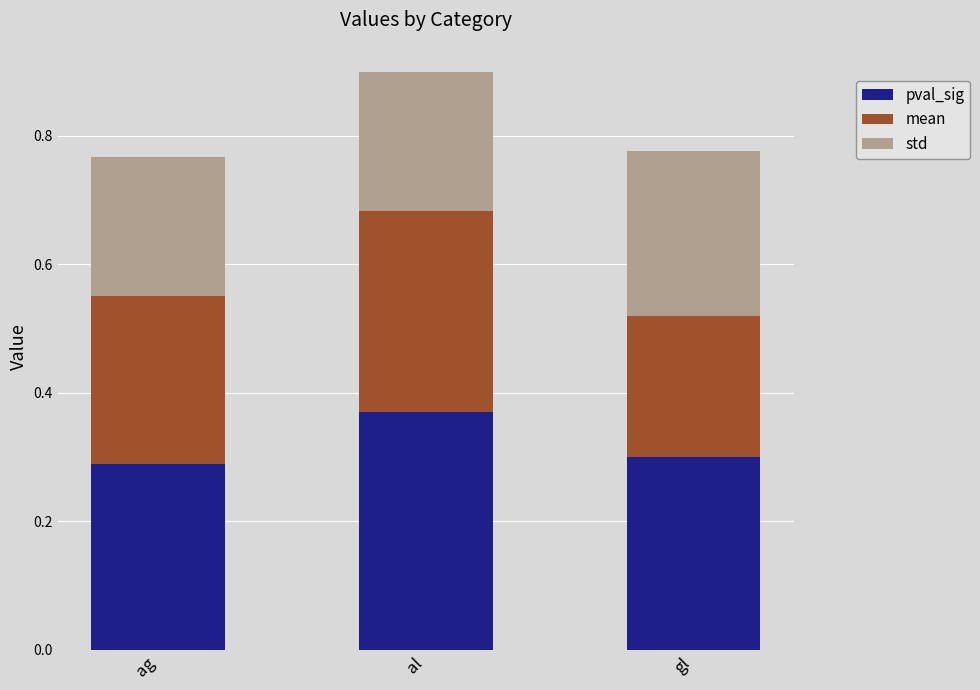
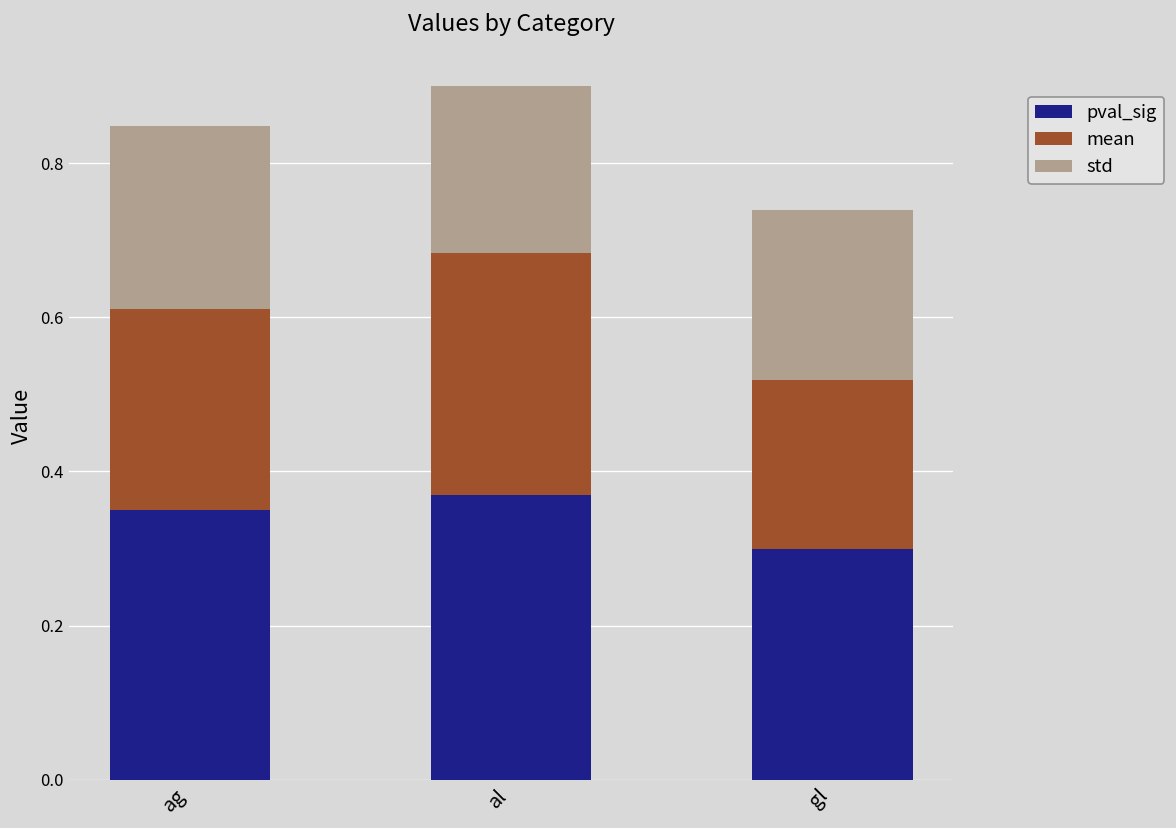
pval_sig, ag: 0.29 -> 0.35
std, ag: 0.22 -> 0.24
std, gl: 0.26 -> 0.22
